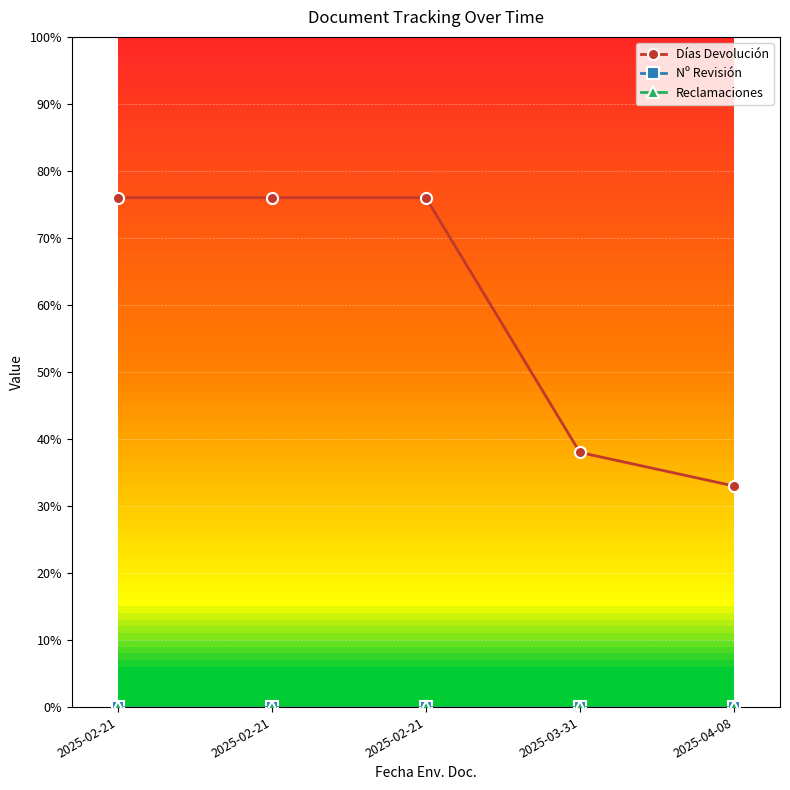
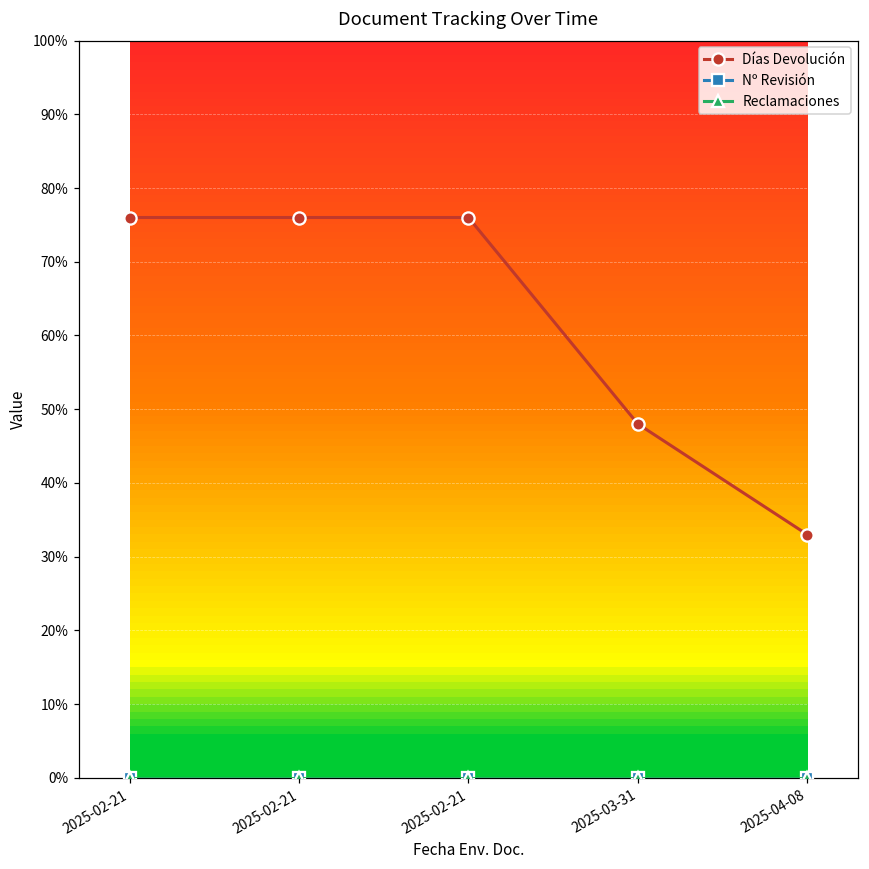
Días Devolución, 2025-03-31: 38% -> 48%
